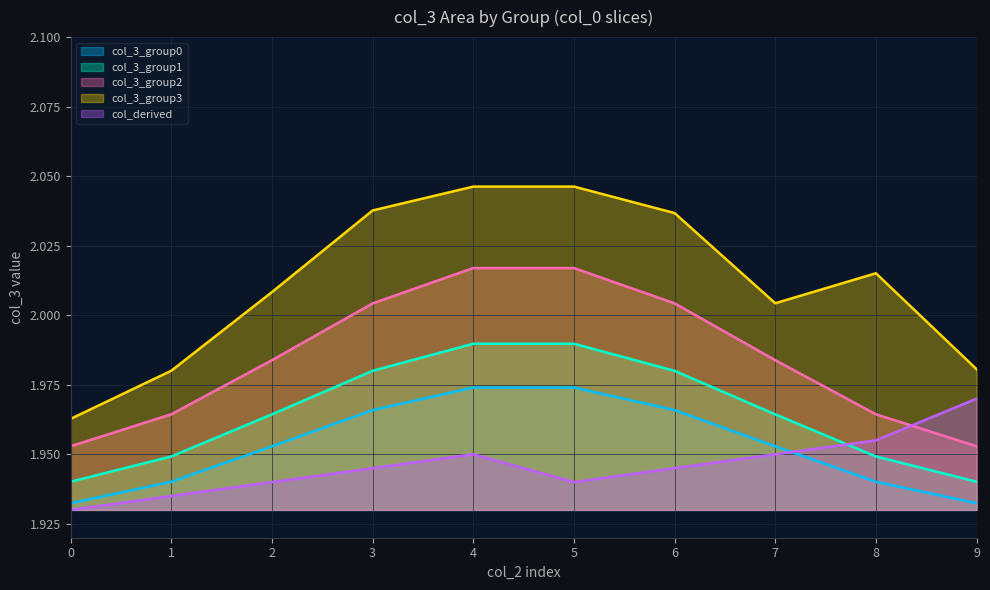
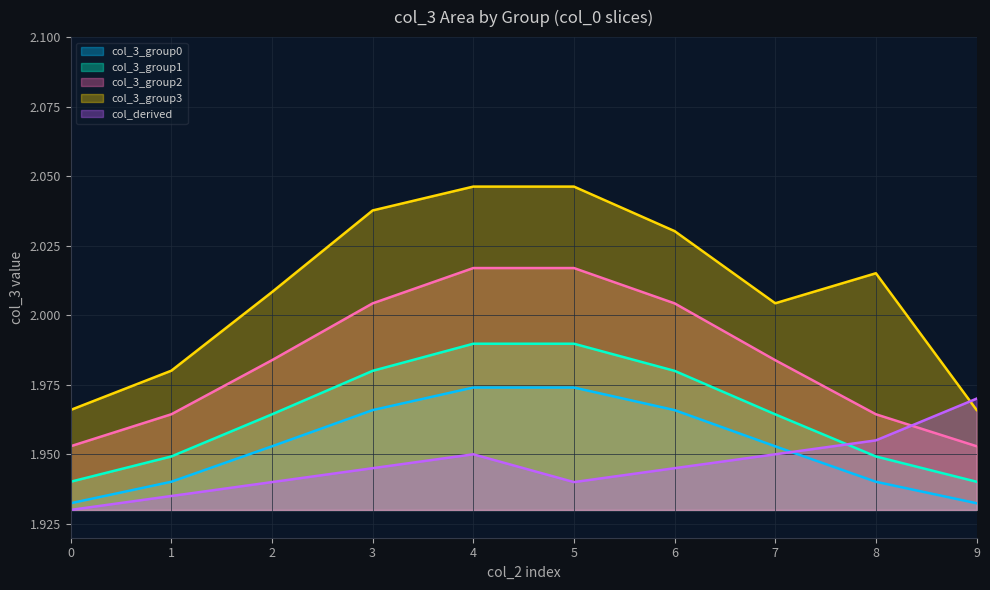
col_3_group3, 0: 1.963 -> 1.966
col_3_group3, 6: 2.037 -> 2.030
col_3_group3, 9: 1.981 -> 1.966
